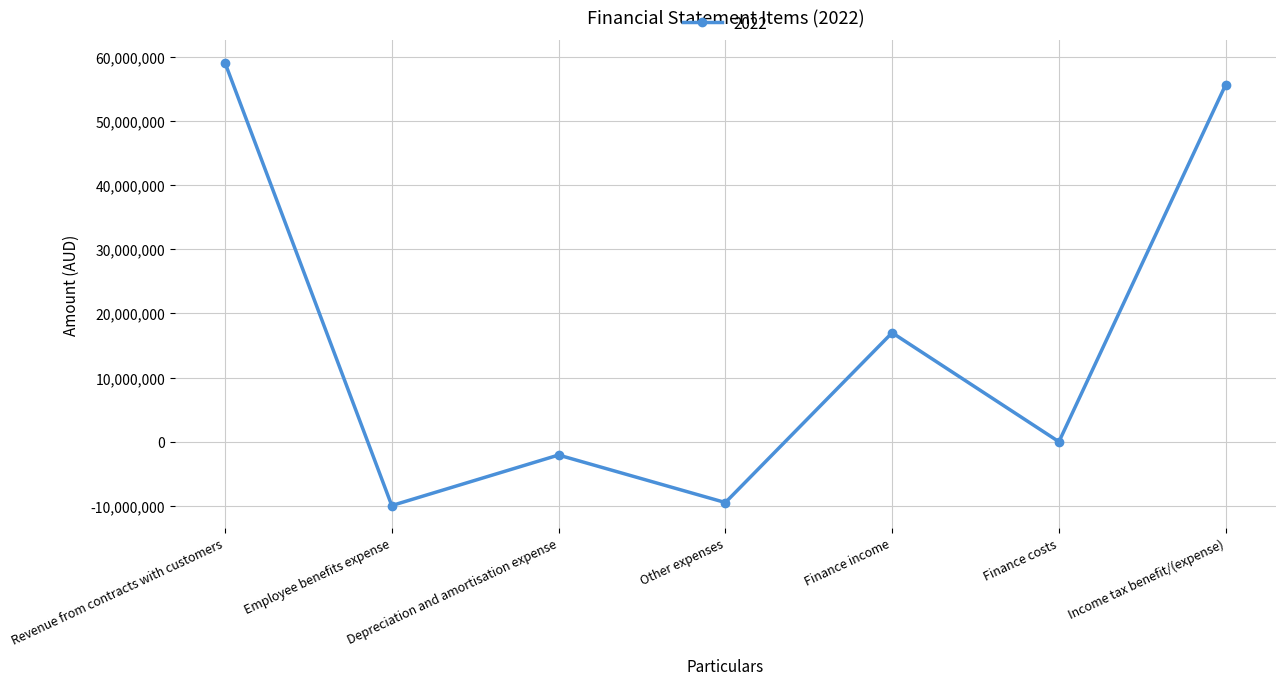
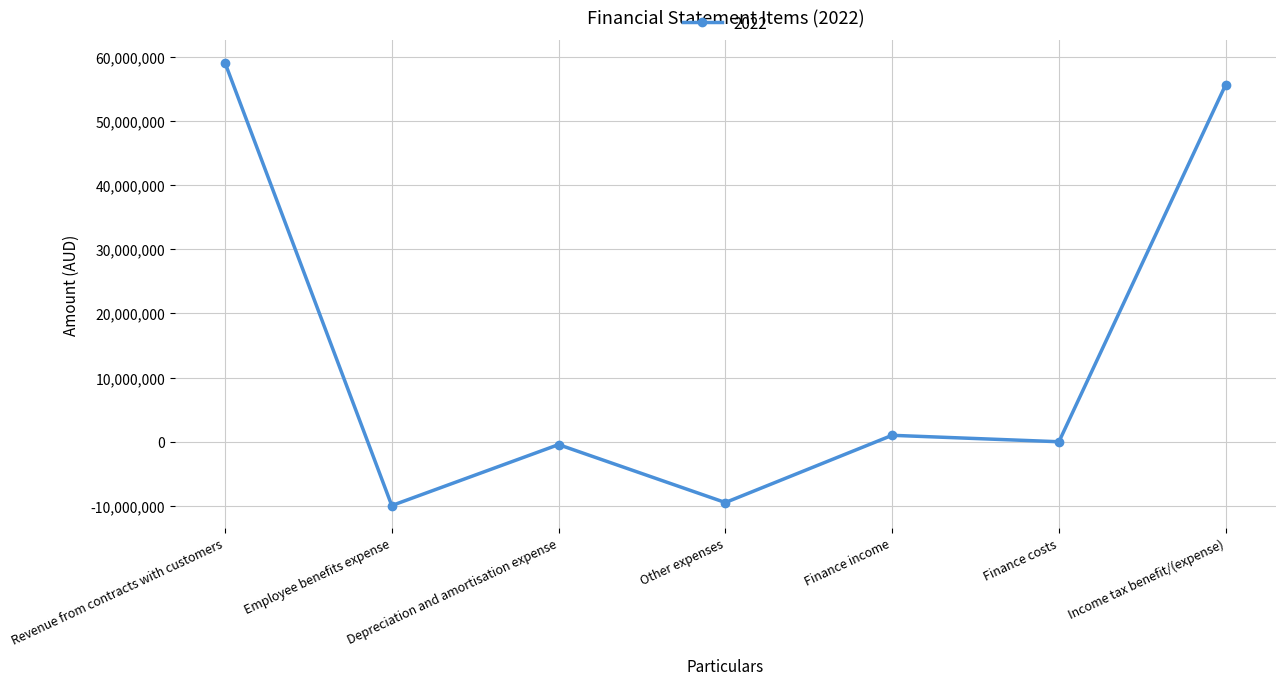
Depreciation and amortisation expense: -2,000,000 -> 0
Finance income: 17,000,000 -> 1,000,000
